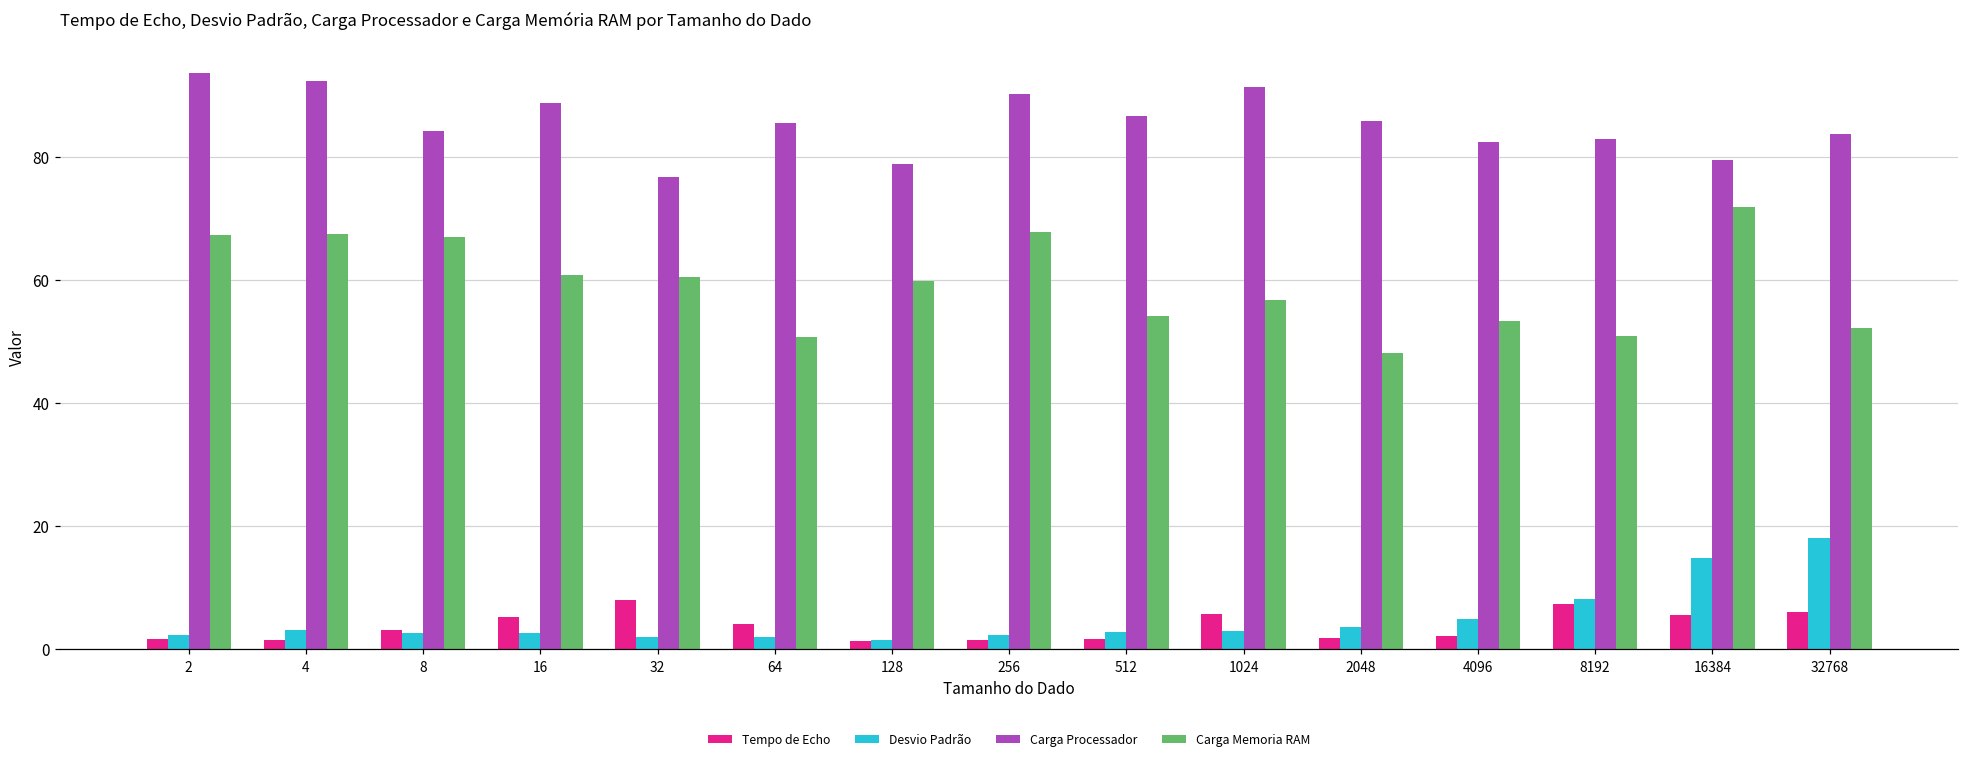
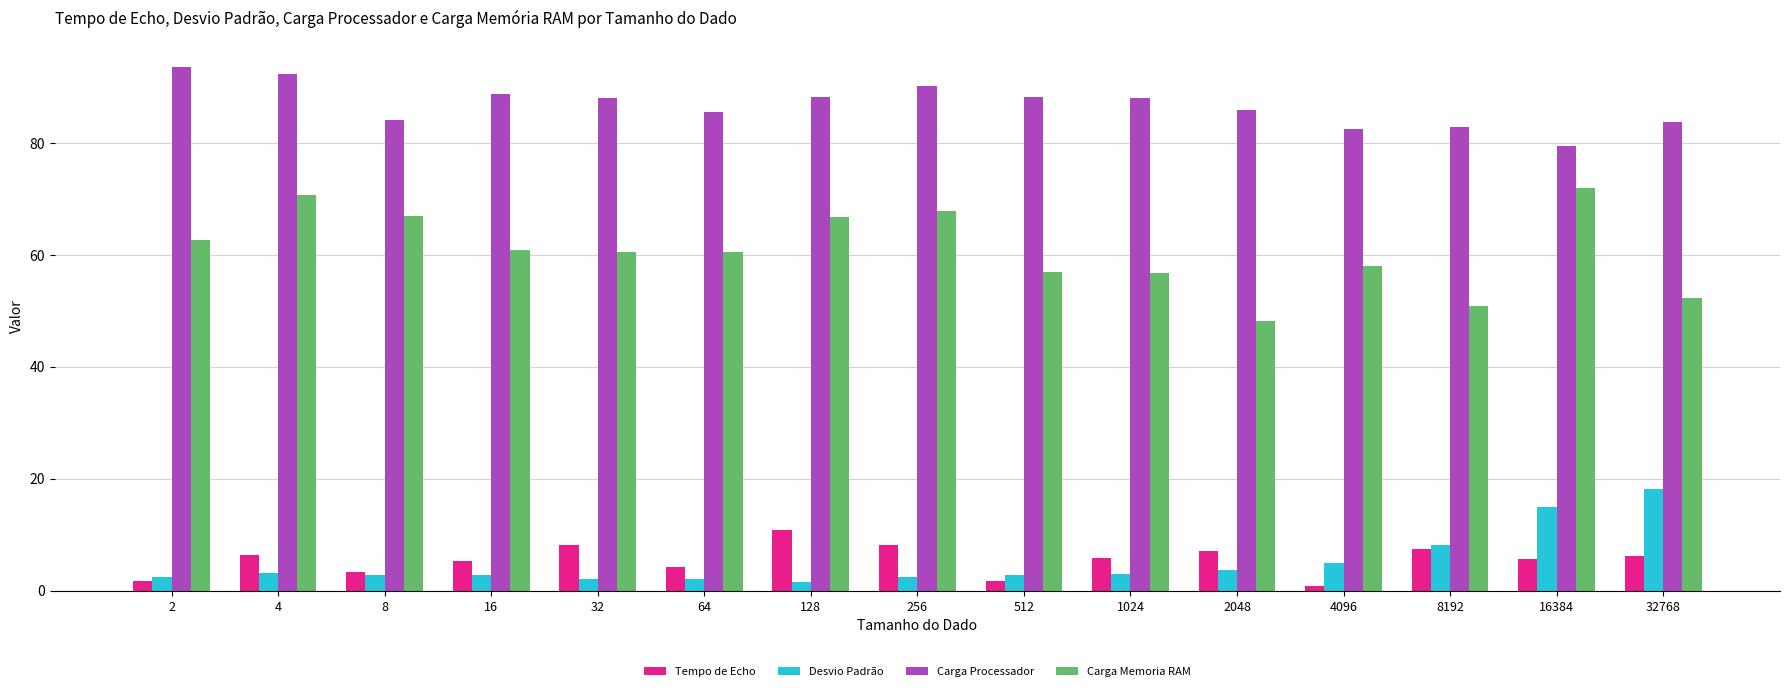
Carga Memoria RAM, 2: 67 -> 63
Tempo de Echo, 4: 2 -> 6
Carga Memoria RAM, 4: 68 -> 71
Carga Processador, 32: 77 -> 88
Carga Memoria RAM, 64: 51 -> 60
Tempo de Echo, 128: 1 -> 11
Carga Processador, 128: 79 -> 88
Carga Memoria RAM, 128: 60 -> 67
Tempo de Echo, 256: 2 -> 8
Carga Processador, 512: 87 -> 88
Carga Memoria RAM, 512: 54 -> 57
Carga Processador, 1024: 91 -> 88
Tempo de Echo, 2048: 2 -> 7
Tempo de Echo, 4096: 2 -> 1
Carga Memoria RAM, 4096: 53 -> 58
